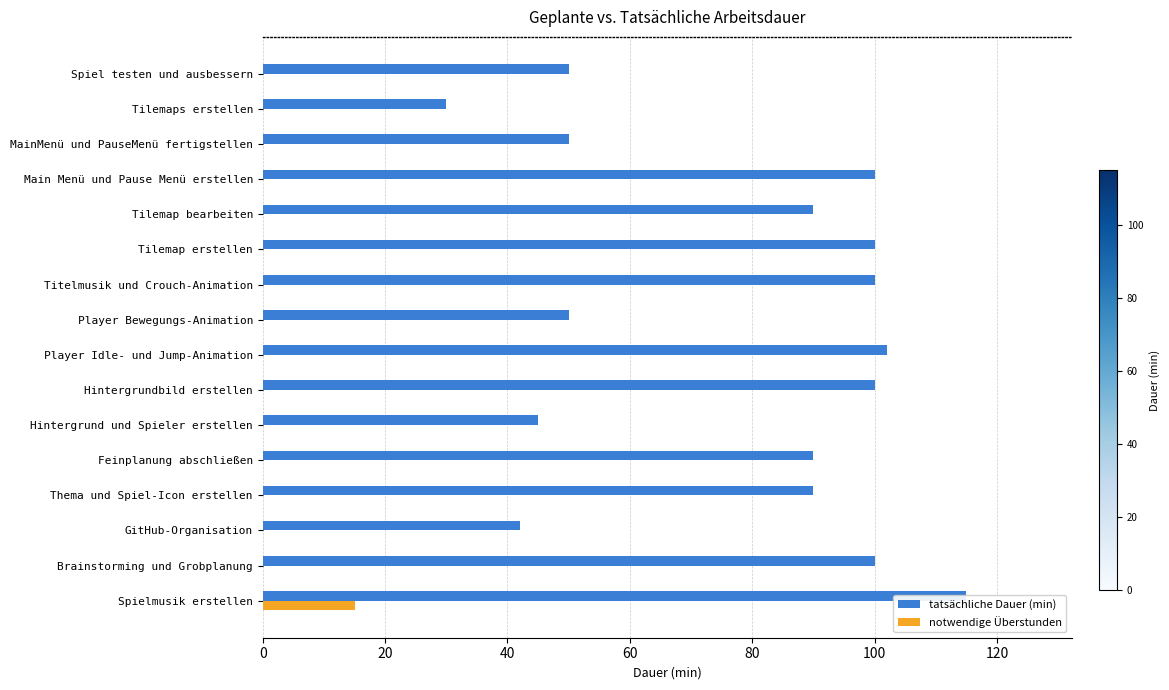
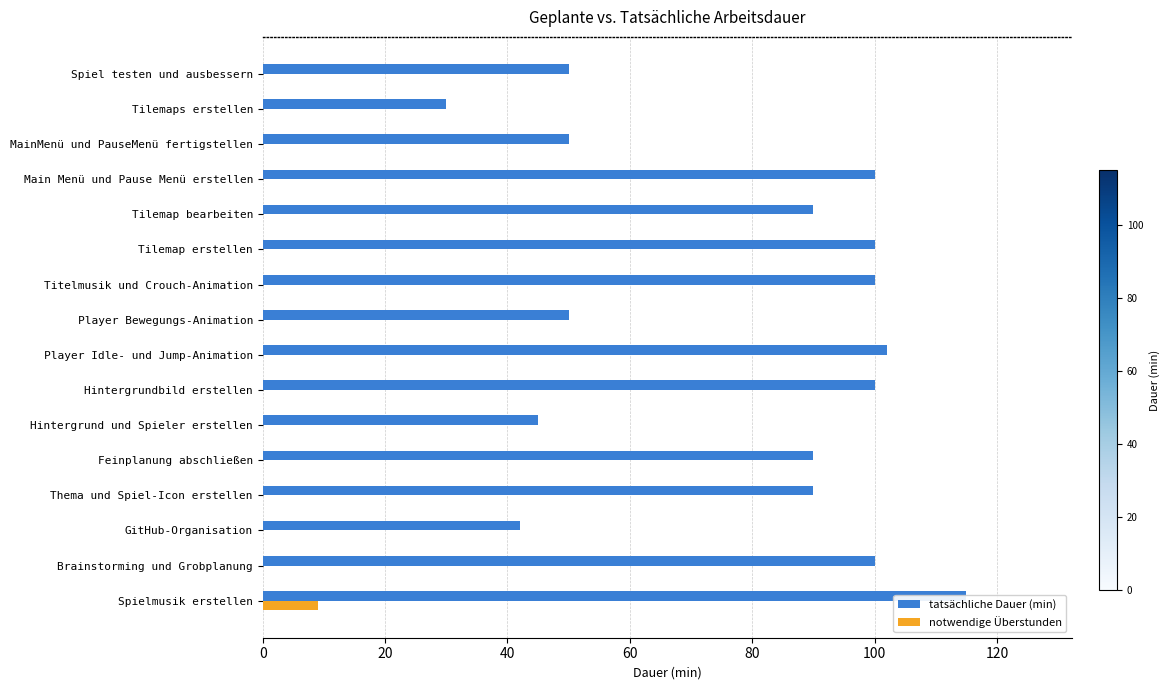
notwendige Überstunden, Spielmusik erstellen: 15 -> 9
